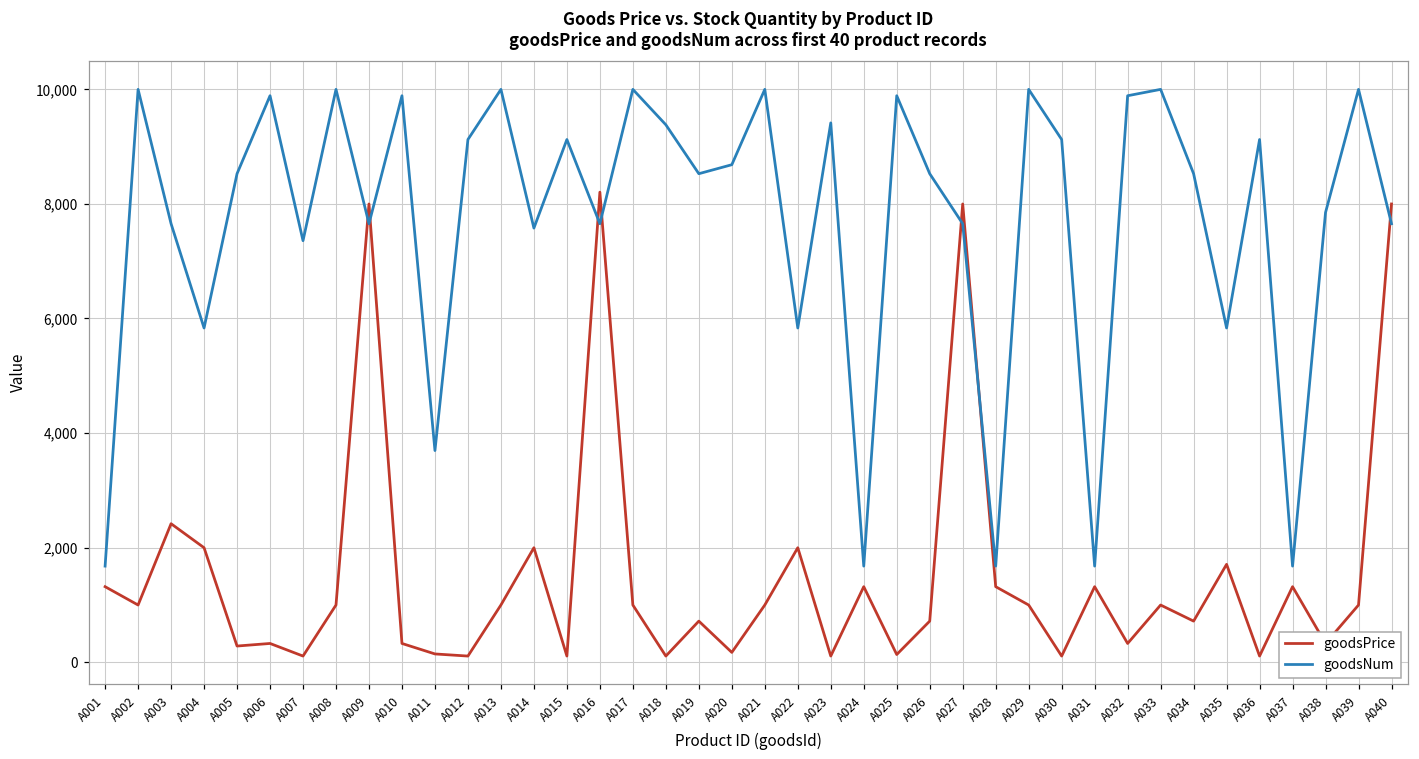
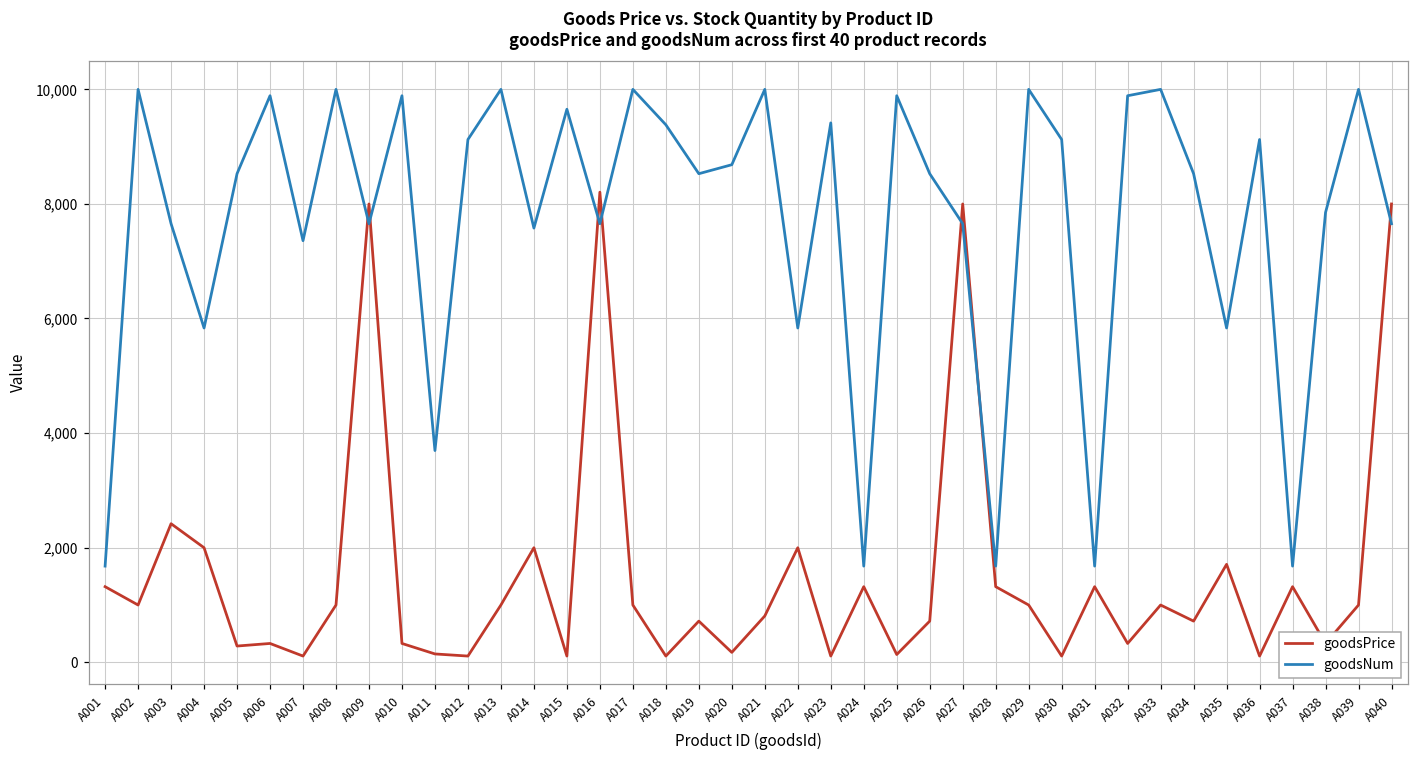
goodsNum, A015: 9,100 -> 9,700
goodsPrice, A021: 1,000 -> 800
